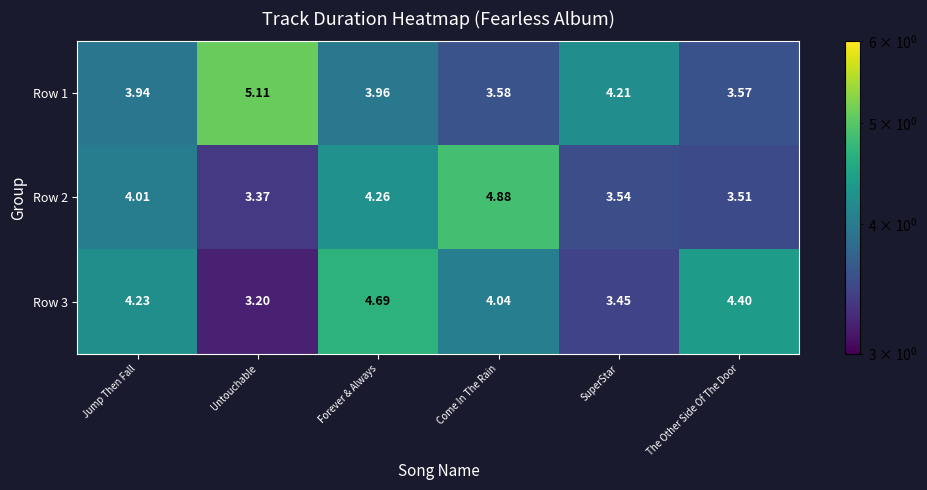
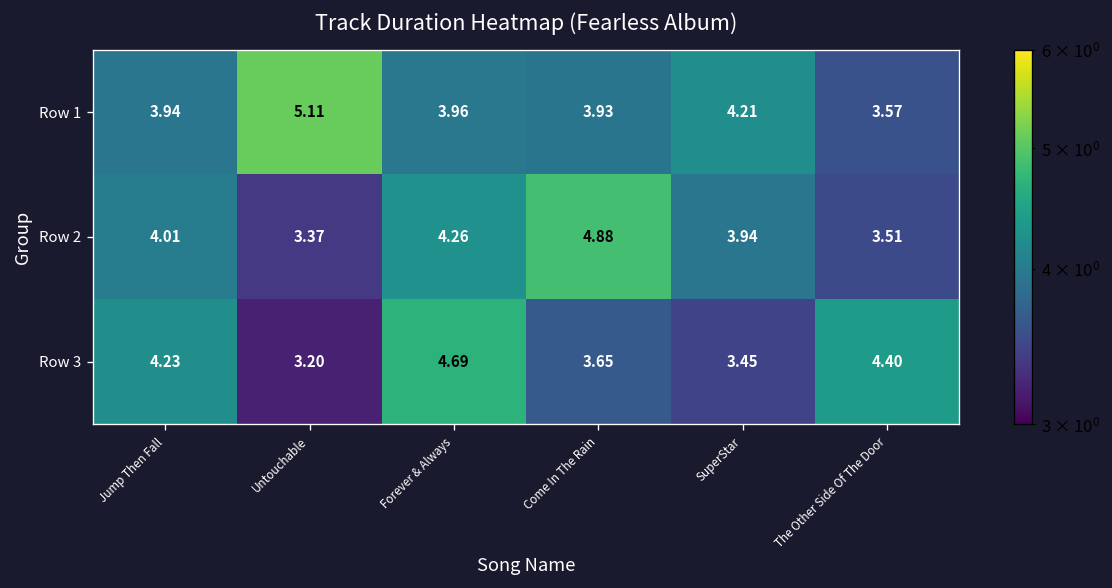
Row 1, Come In The Rain: 3.58 -> 3.93
Row 2, SuperStar: 3.54 -> 3.94
Row 3, Come In The Rain: 4.04 -> 3.65
